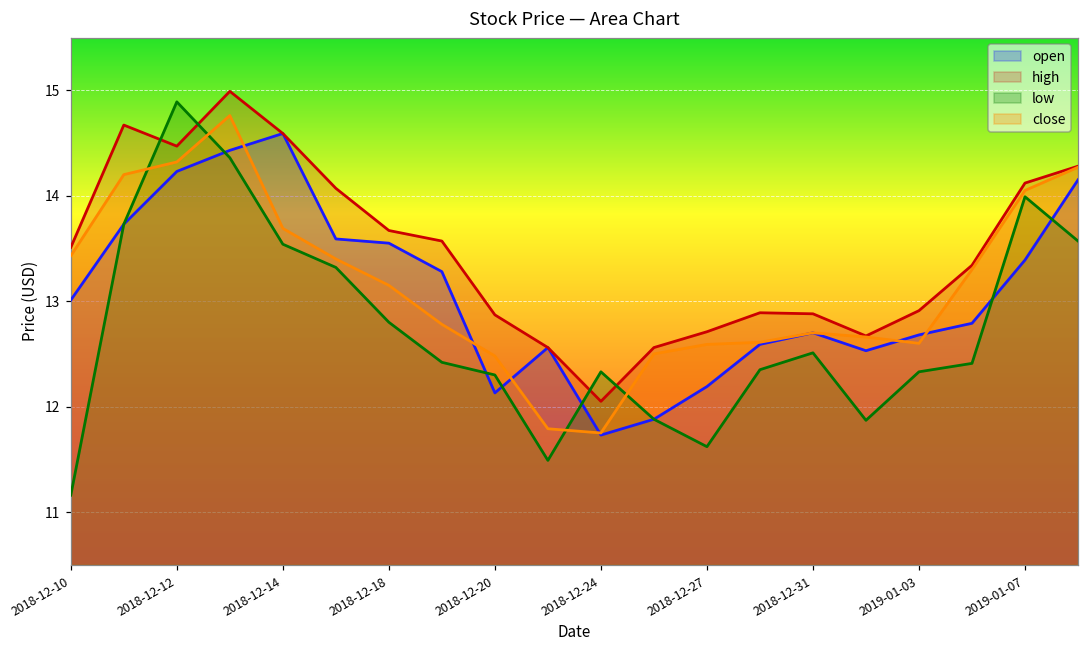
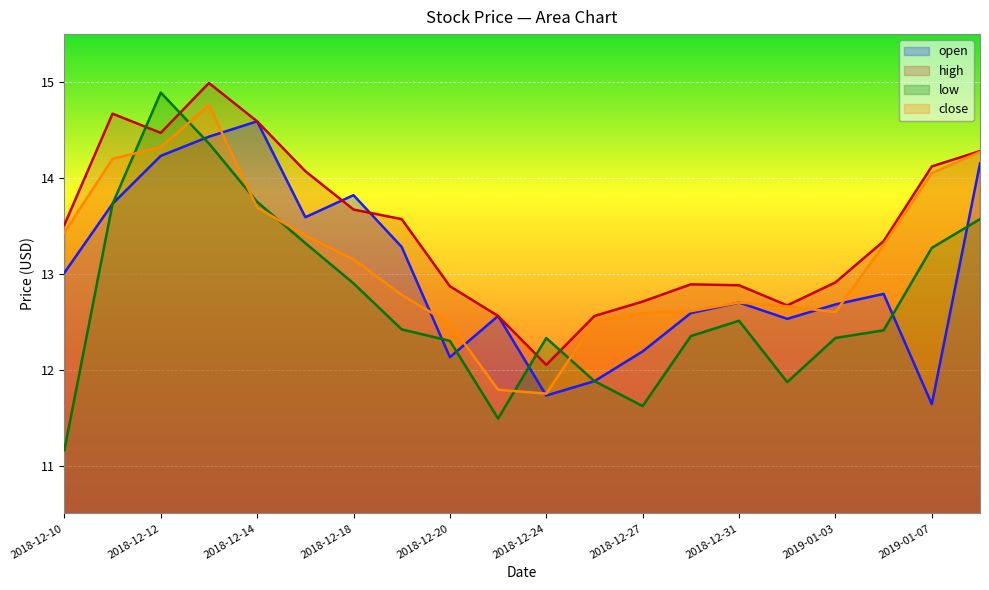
low, 2018-12-14: 13.5 -> 13.8
open, 2018-12-18: 13.6 -> 13.8
low, 2018-12-18: 12.8 -> 12.9
open, 2019-01-07: 13.4 -> 11.6
low, 2019-01-07: 14.0 -> 13.3
